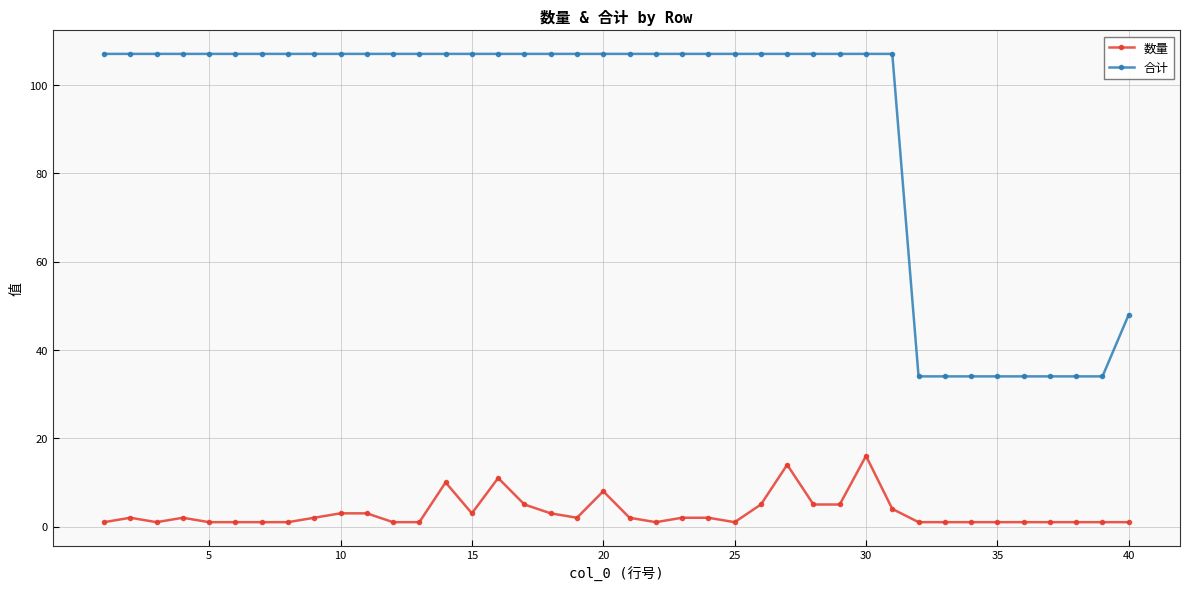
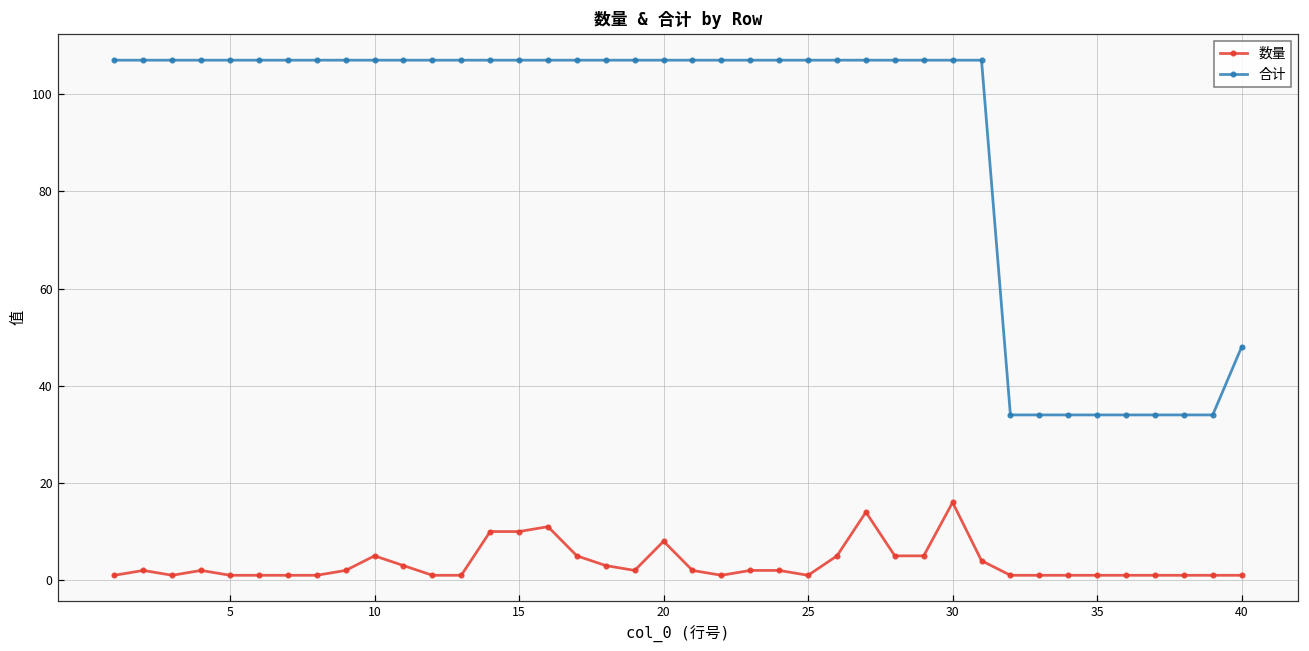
数量, 10: 3 -> 5
数量, 15: 3 -> 10
